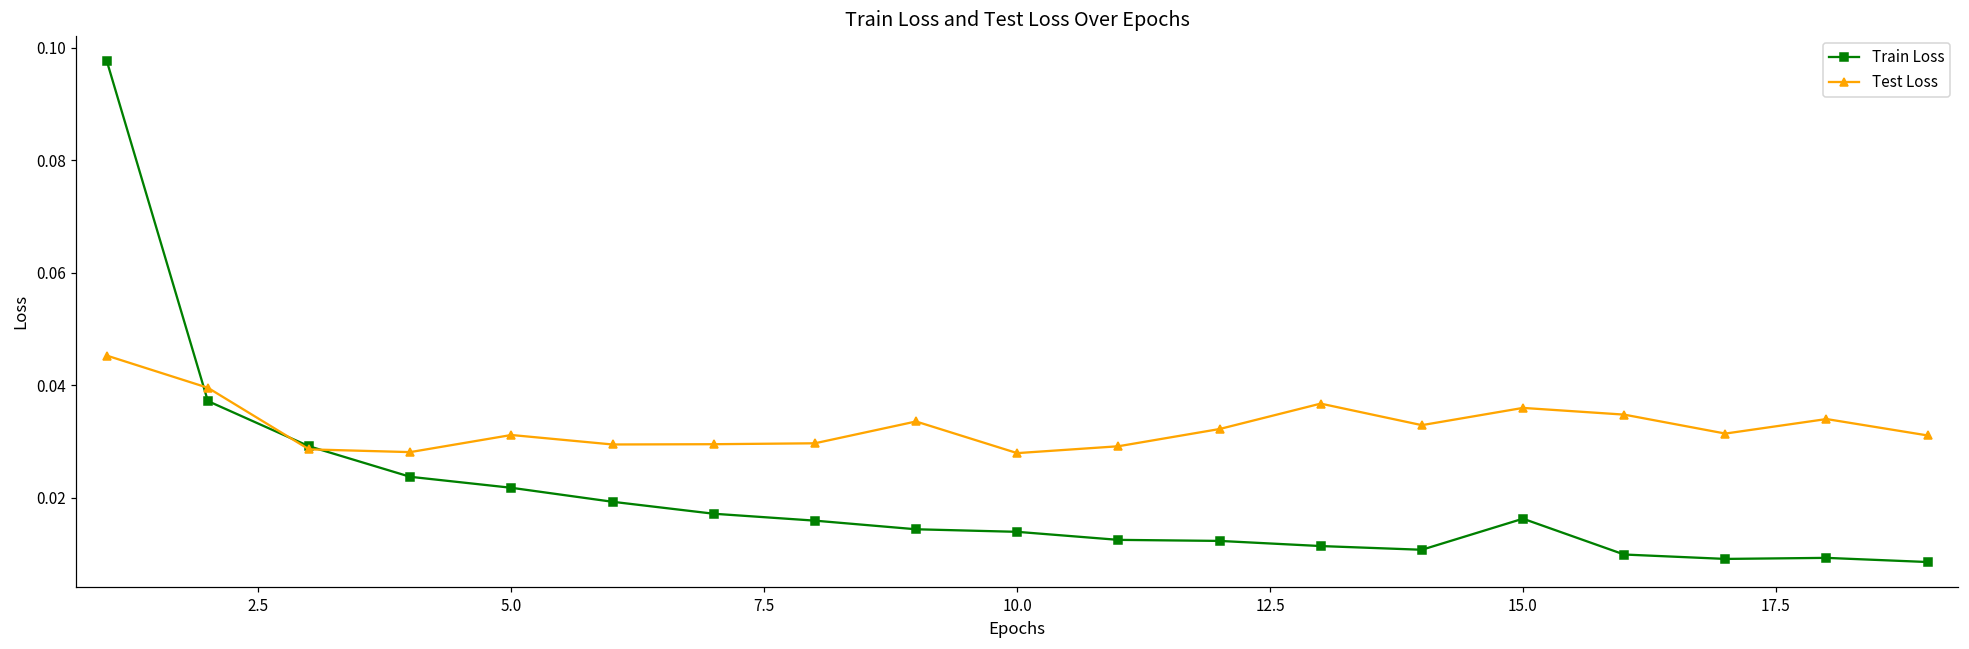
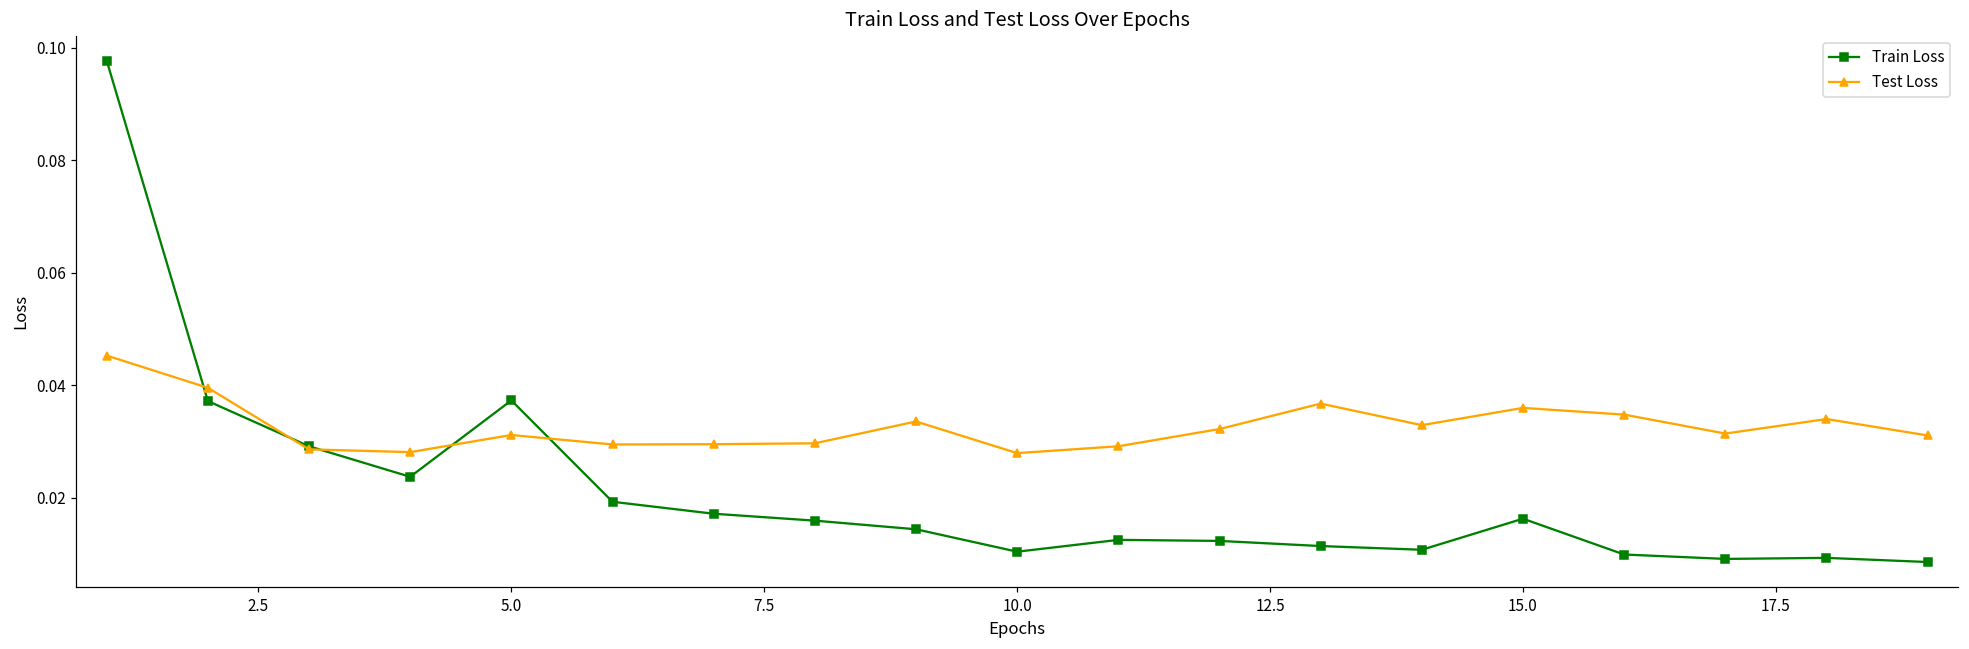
Train Loss, 5.0: 0.022 -> 0.037
Train Loss, 10.0: 0.014 -> 0.010
